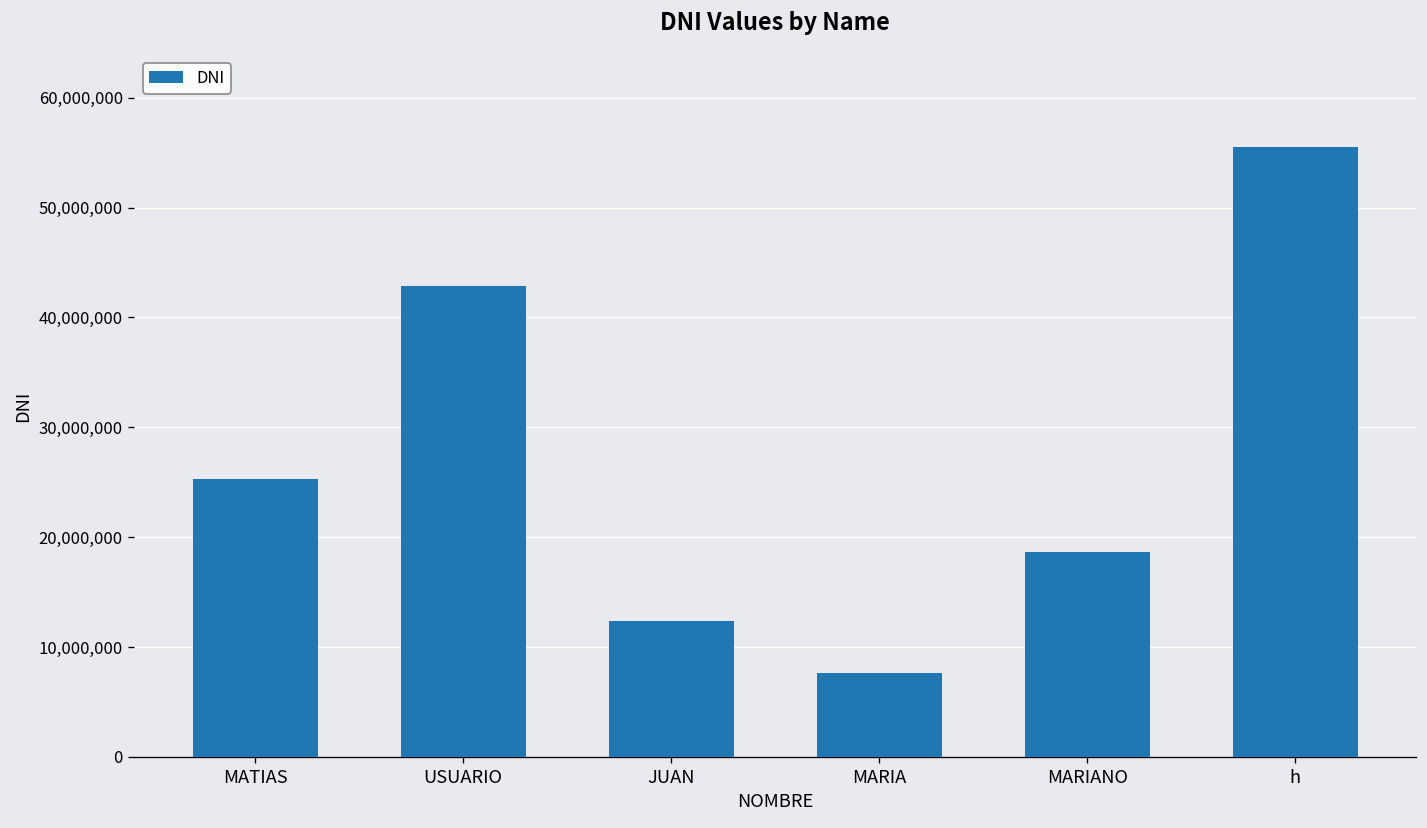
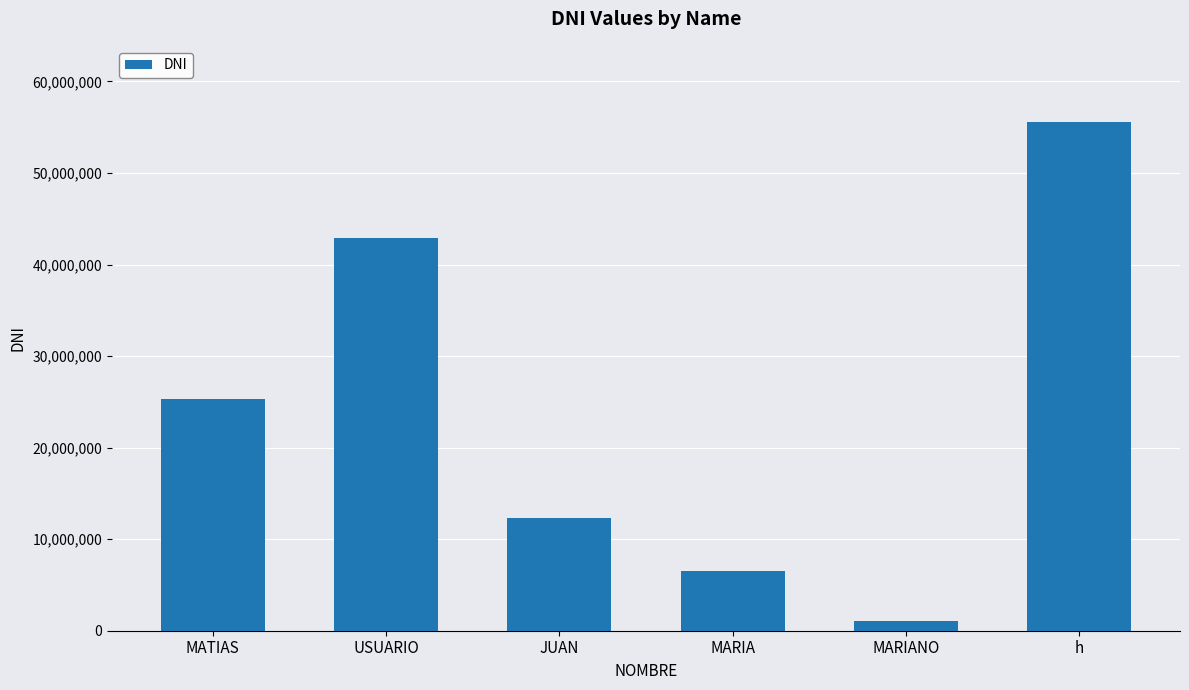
MARIA: 8,000,000 -> 7,000,000
MARIANO: 19,000,000 -> 1,000,000
